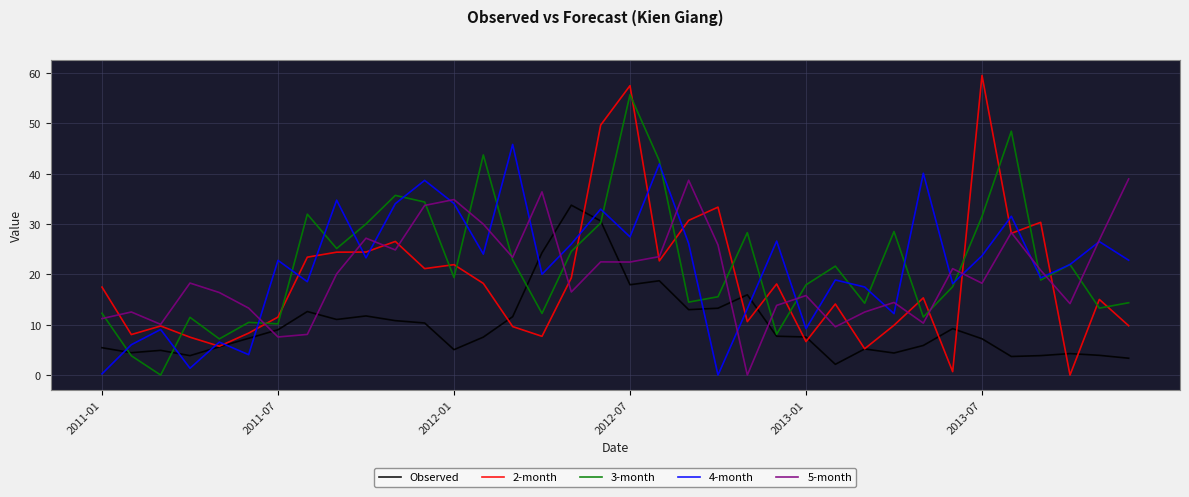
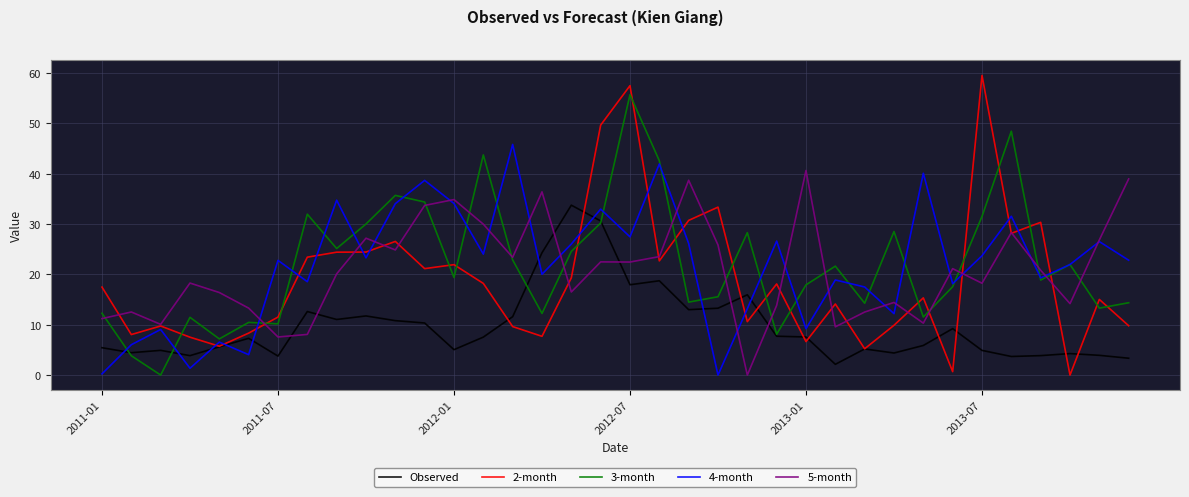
Observed, 2011-07: 9 -> 4
5-month, 2013-01: 16 -> 41
Observed, 2013-07: 7 -> 5
